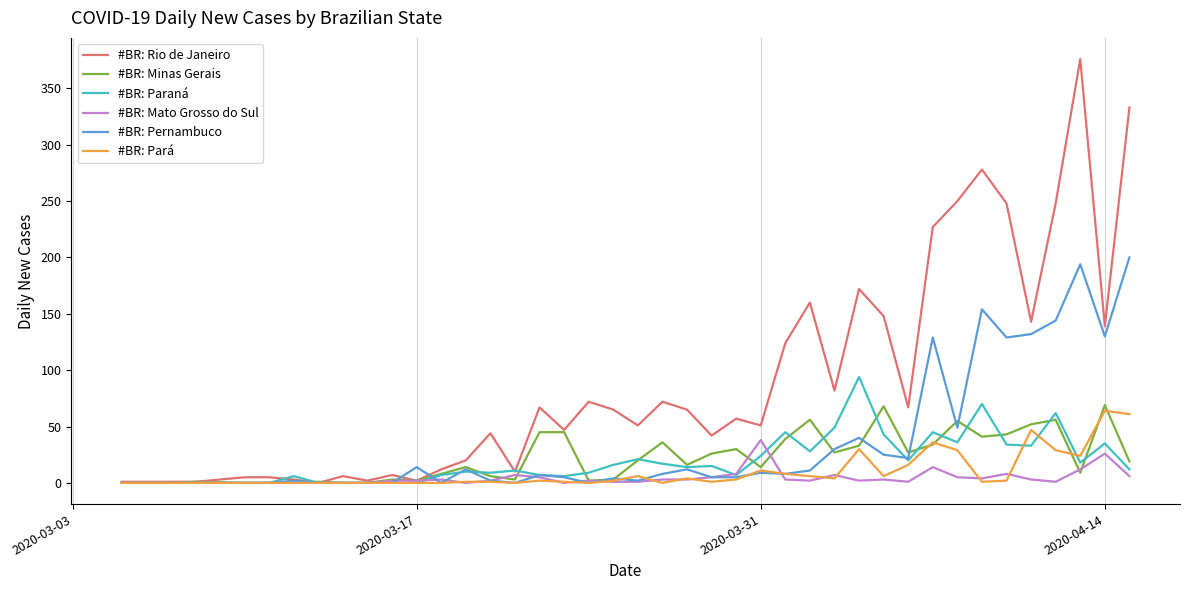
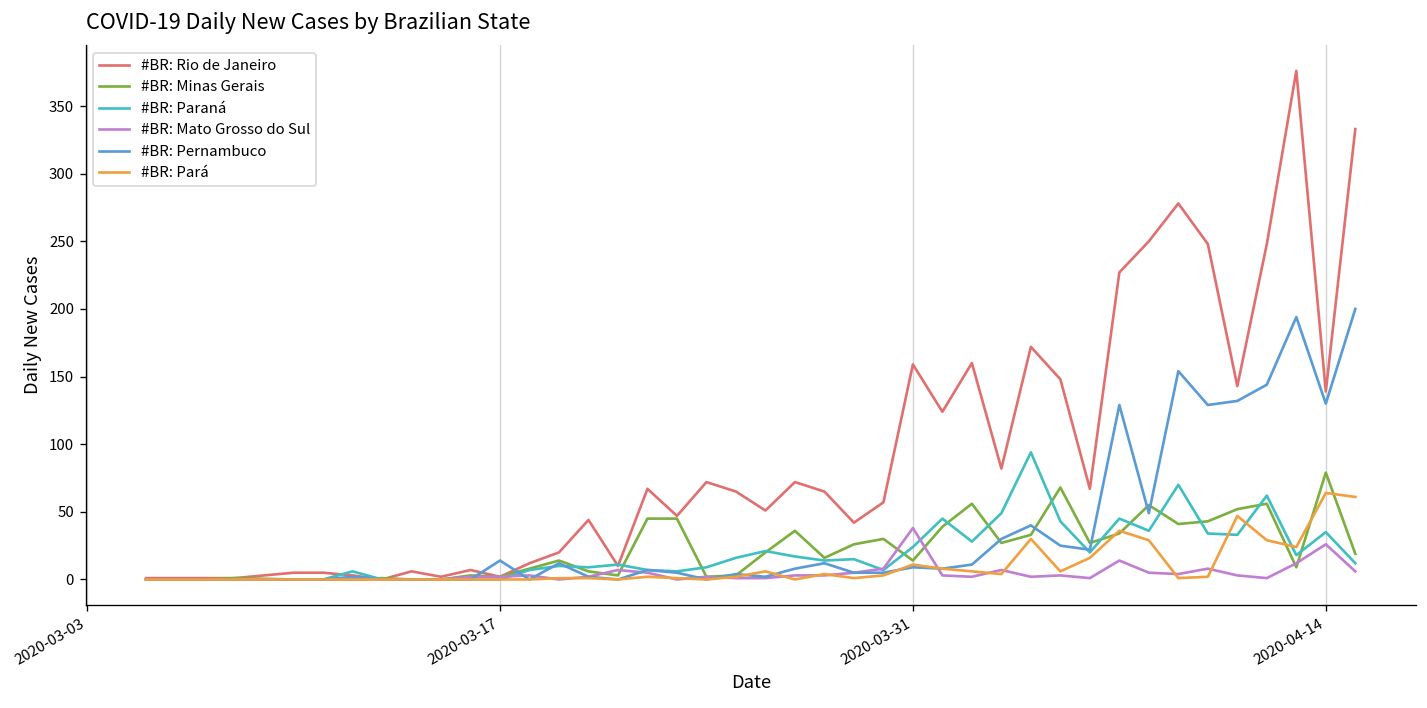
#BR: Rio de Janeiro, 2020-03-31: 51 -> 159
#BR: Minas Gerais, 2020-04-14: 69 -> 79
